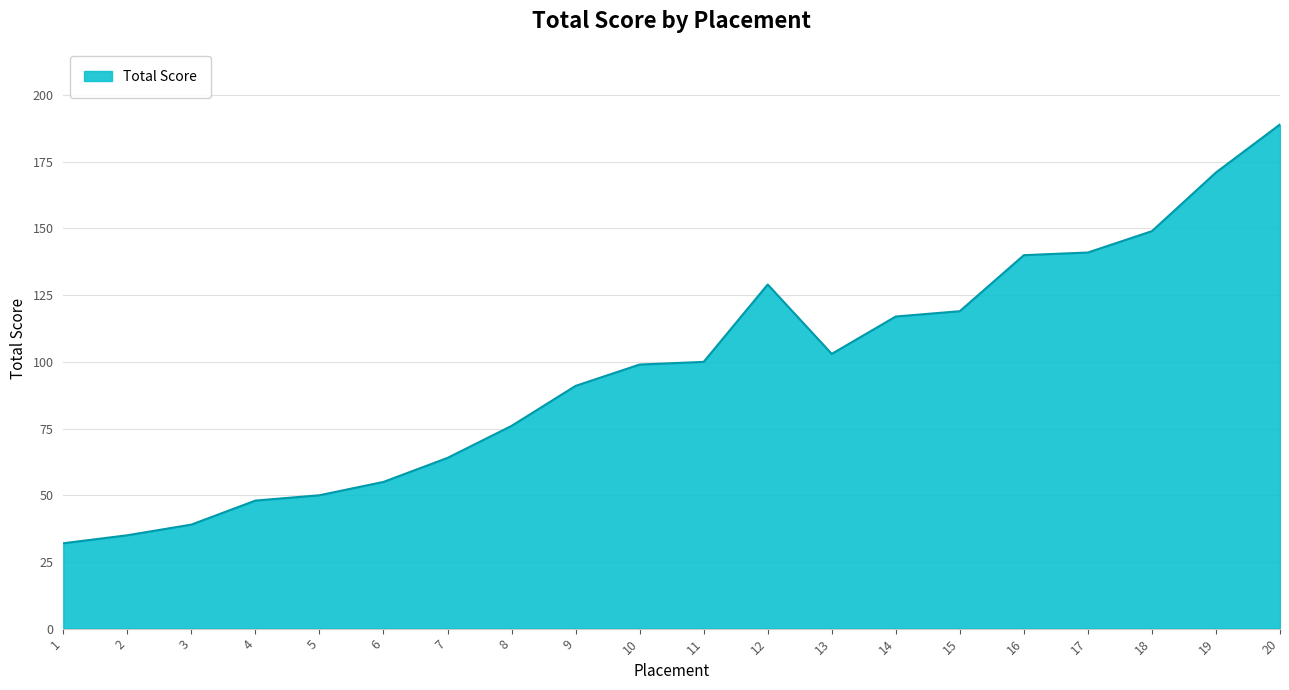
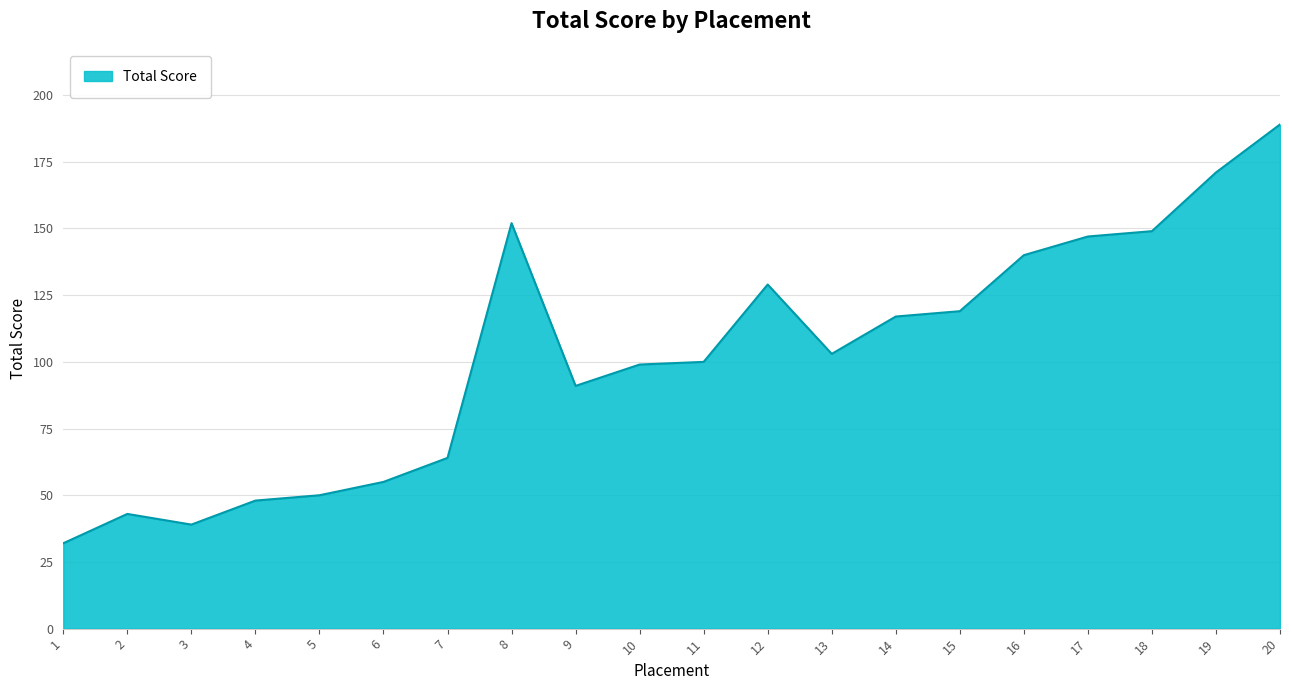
2: 35 -> 43
8: 76 -> 152
17: 141 -> 147
